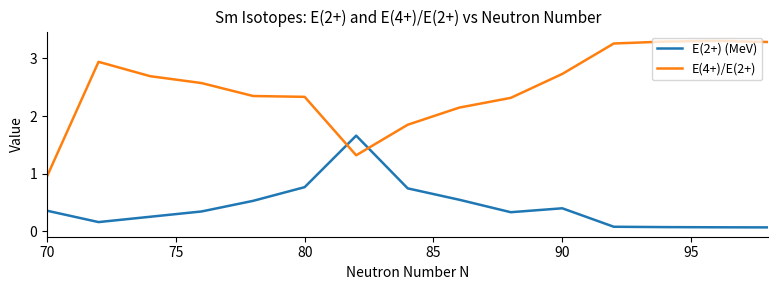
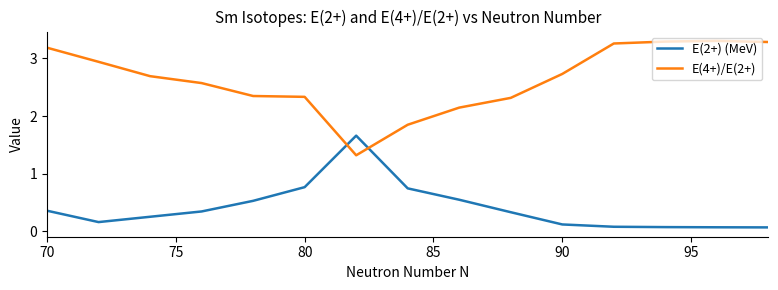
E(4+)/E(2+), 70: 1.0 -> 3.2
E(2+) (MeV), 90: 0.4 -> 0.1
